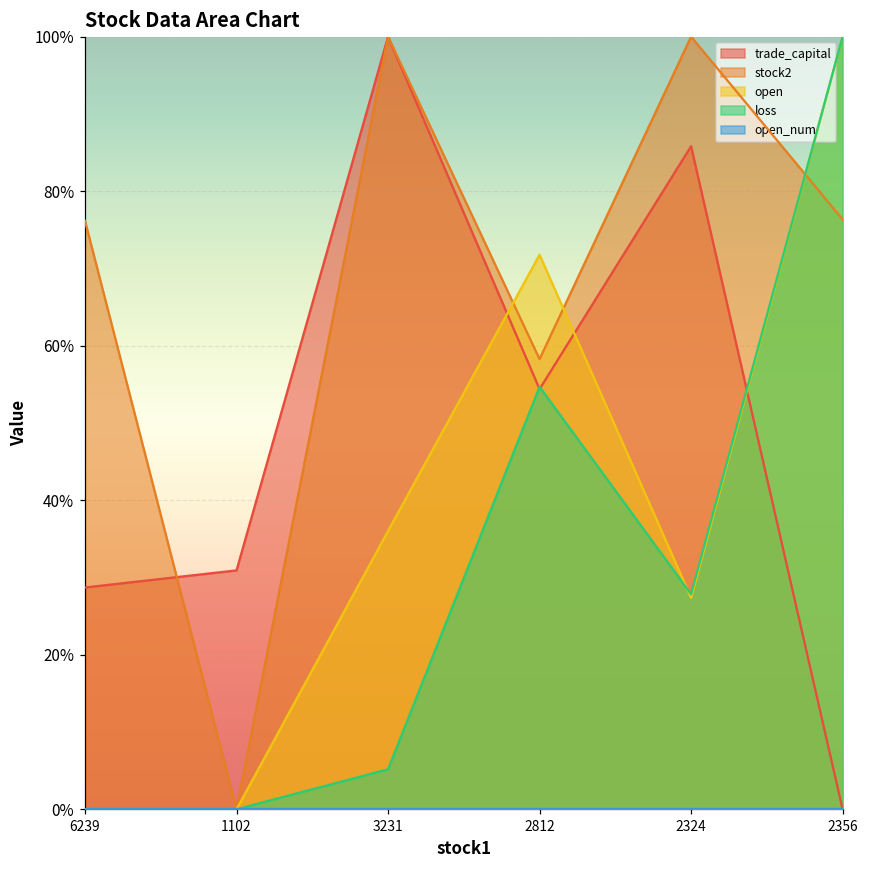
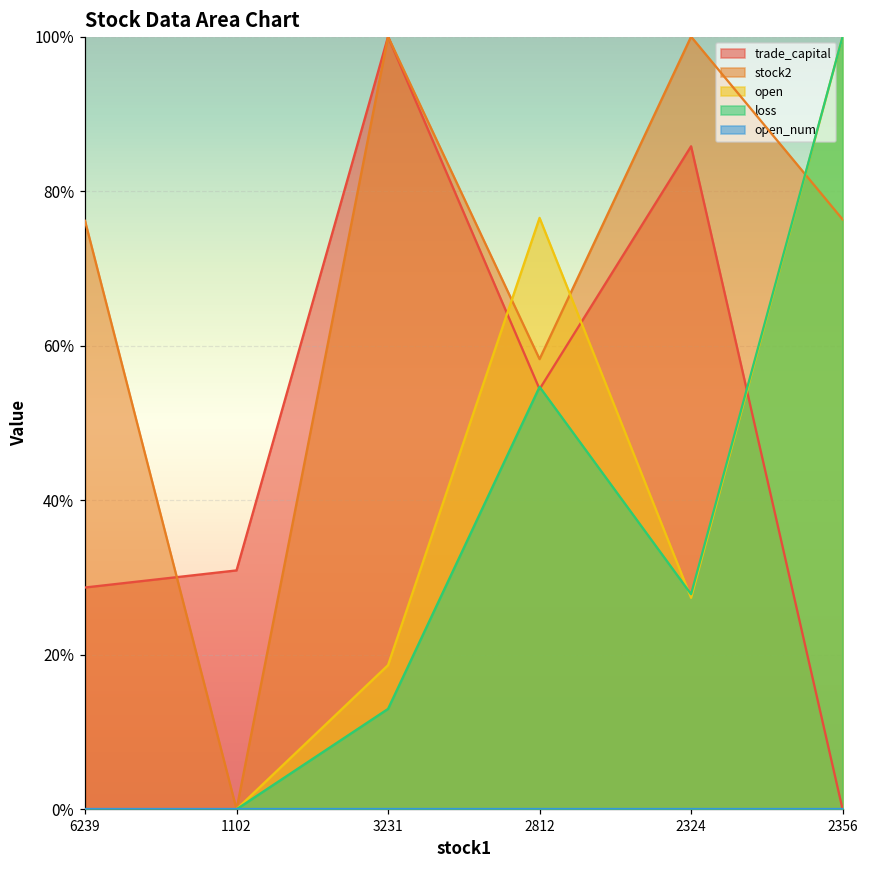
open, 3231: 36% -> 19%
loss, 3231: 5% -> 13%
open, 2812: 72% -> 77%
